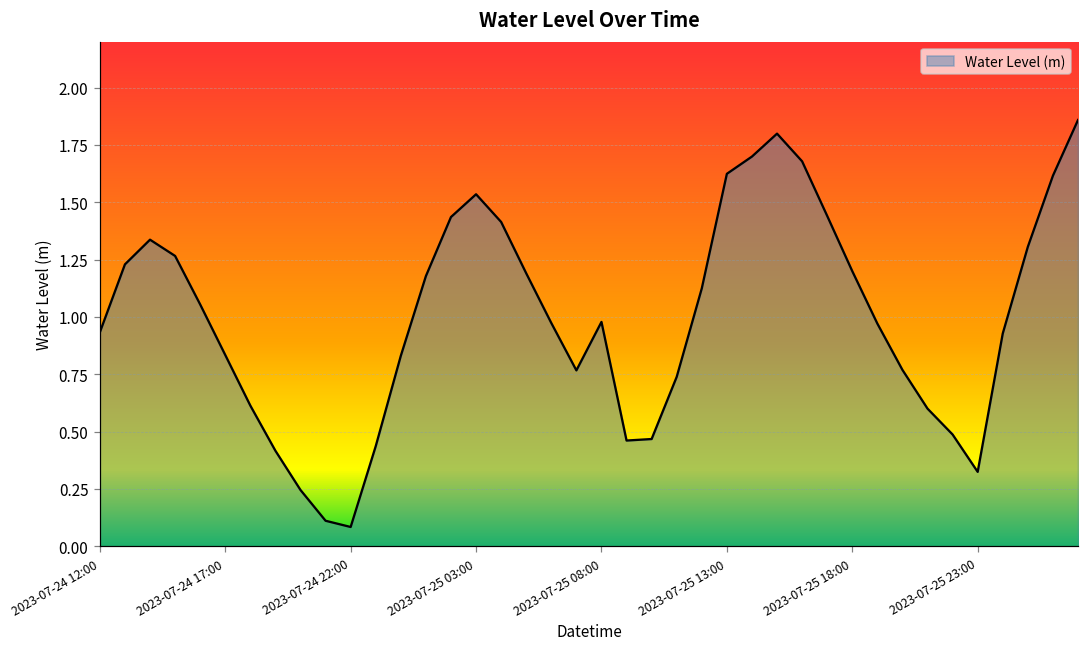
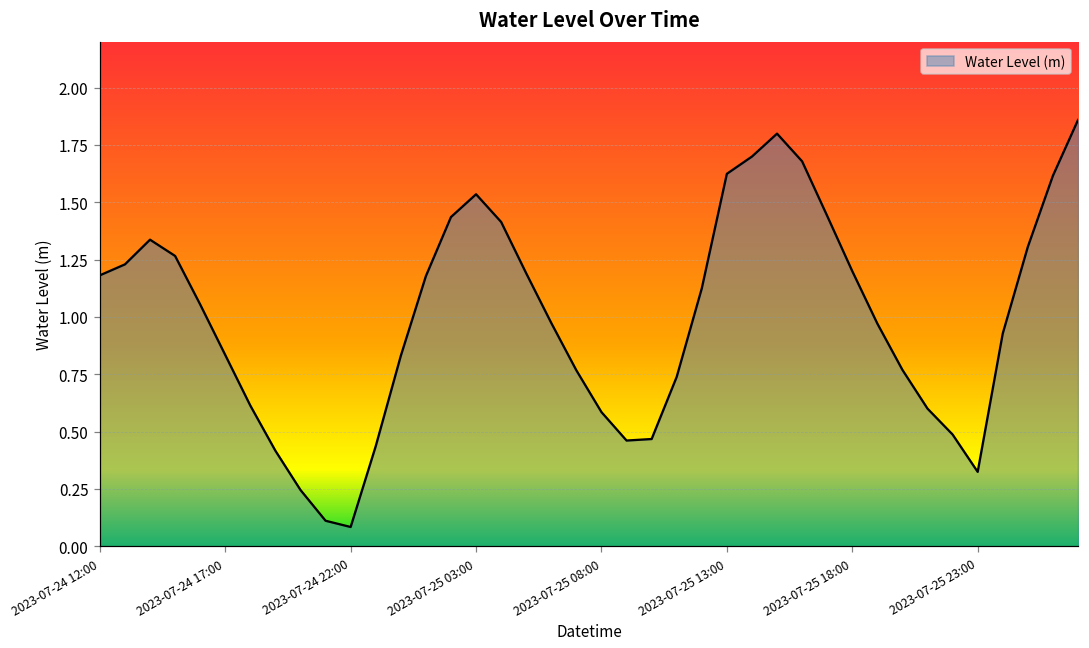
2023-07-24 12:00: 0.93 -> 1.18
2023-07-25 08:00: 0.98 -> 0.59
